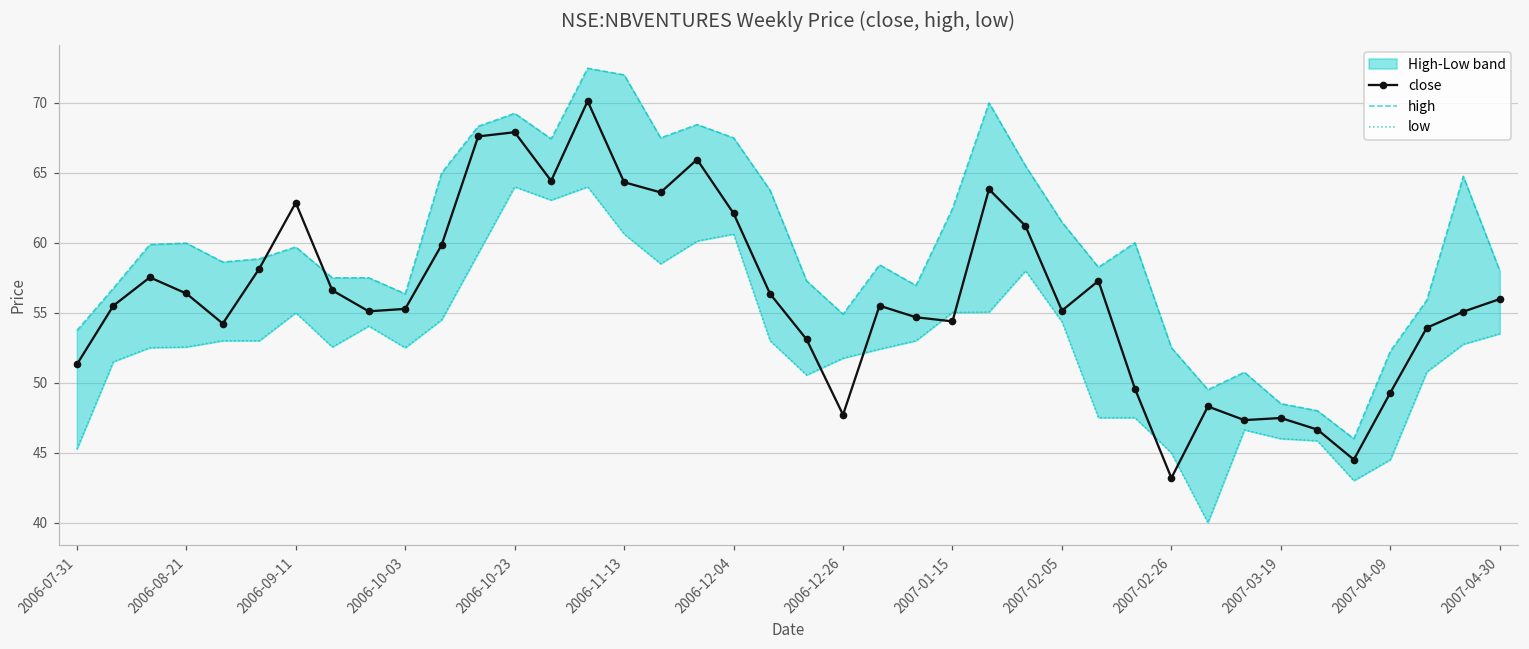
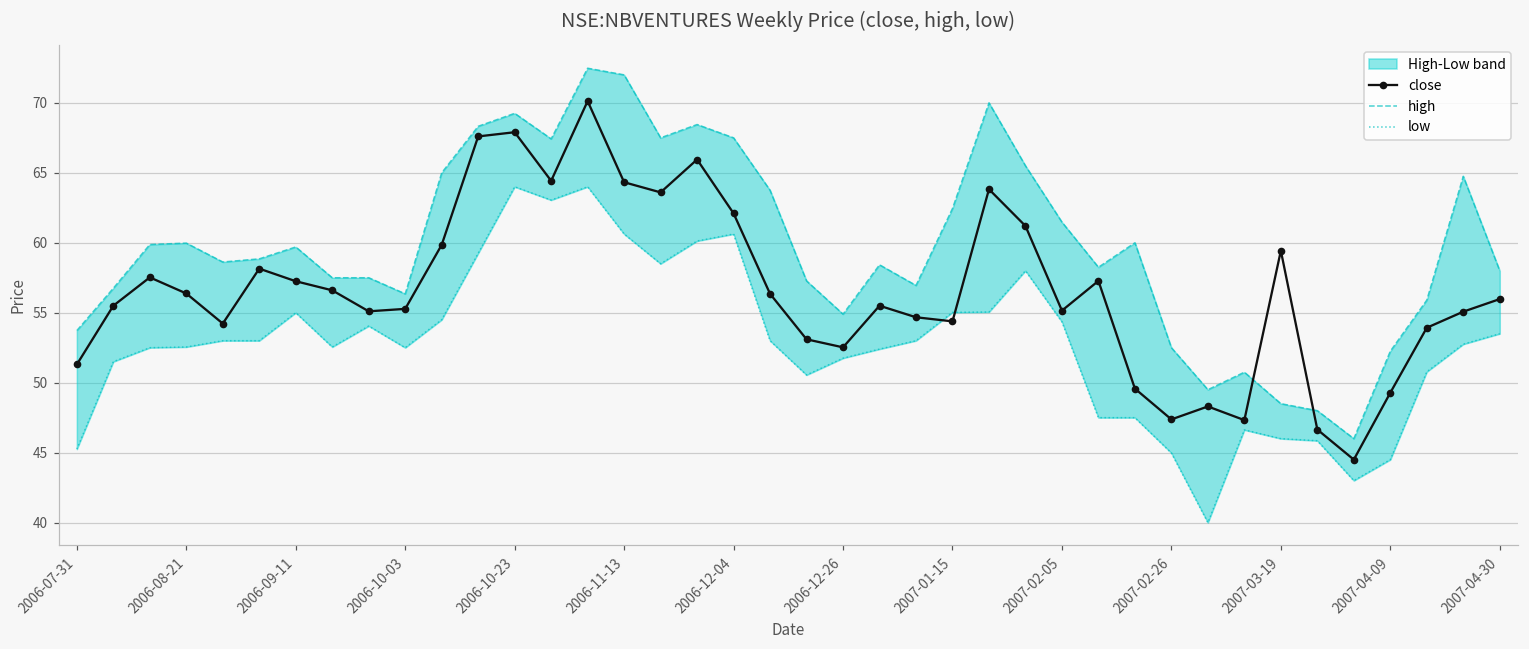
close, 2006-09-11: 62.9 -> 57.3
close, 2006-12-26: 47.7 -> 52.5
close, 2007-02-26: 43.2 -> 47.4
close, 2007-03-19: 47.5 -> 59.4
